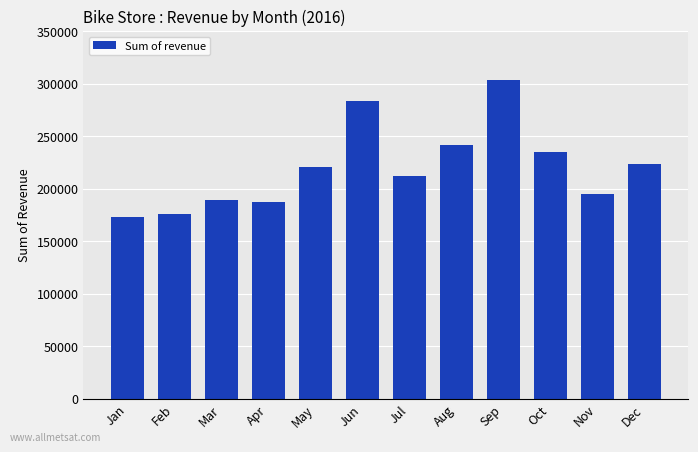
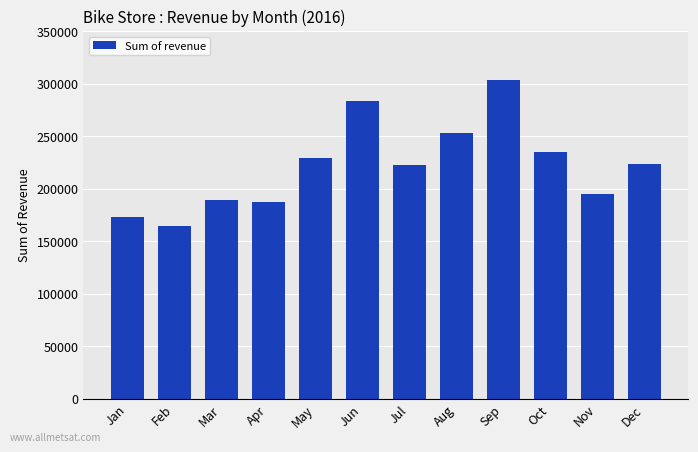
Feb: 176000 -> 165000
May: 221000 -> 229000
Jul: 212000 -> 223000
Aug: 242000 -> 253000
